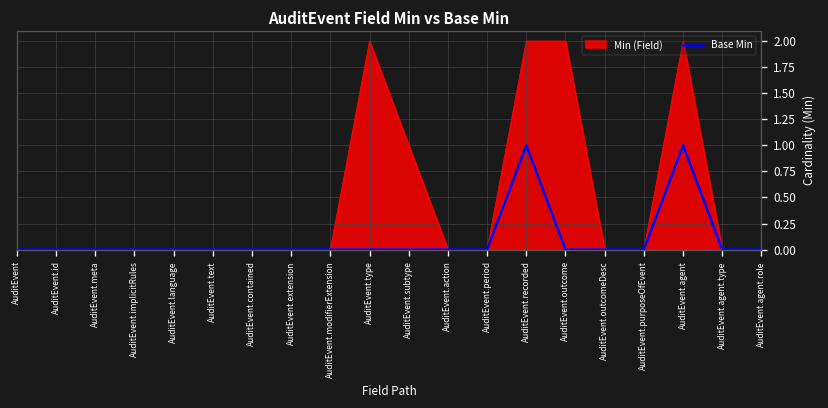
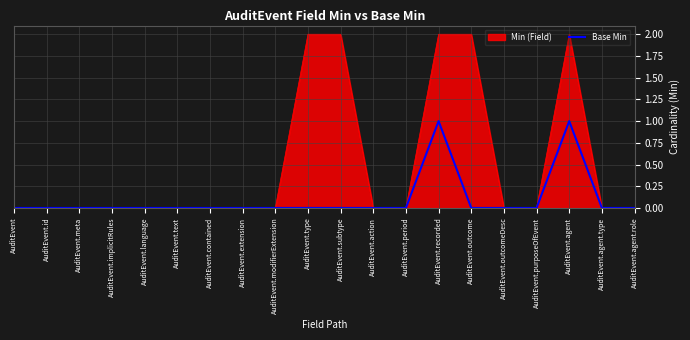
Min (Field), AuditEvent.subtype: 1 -> 2
